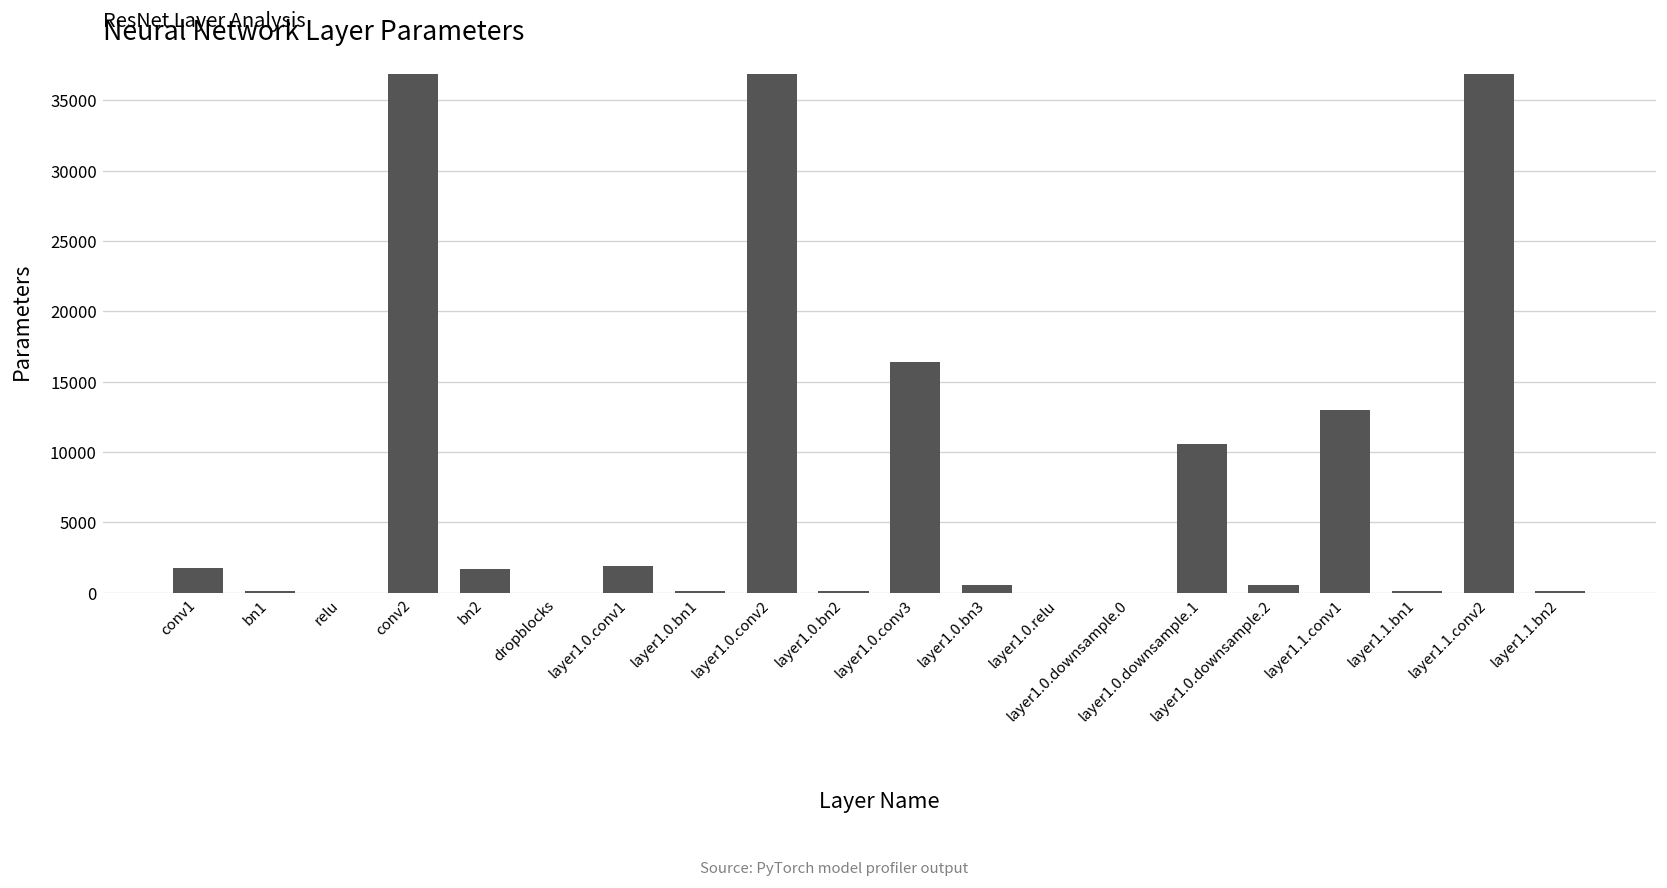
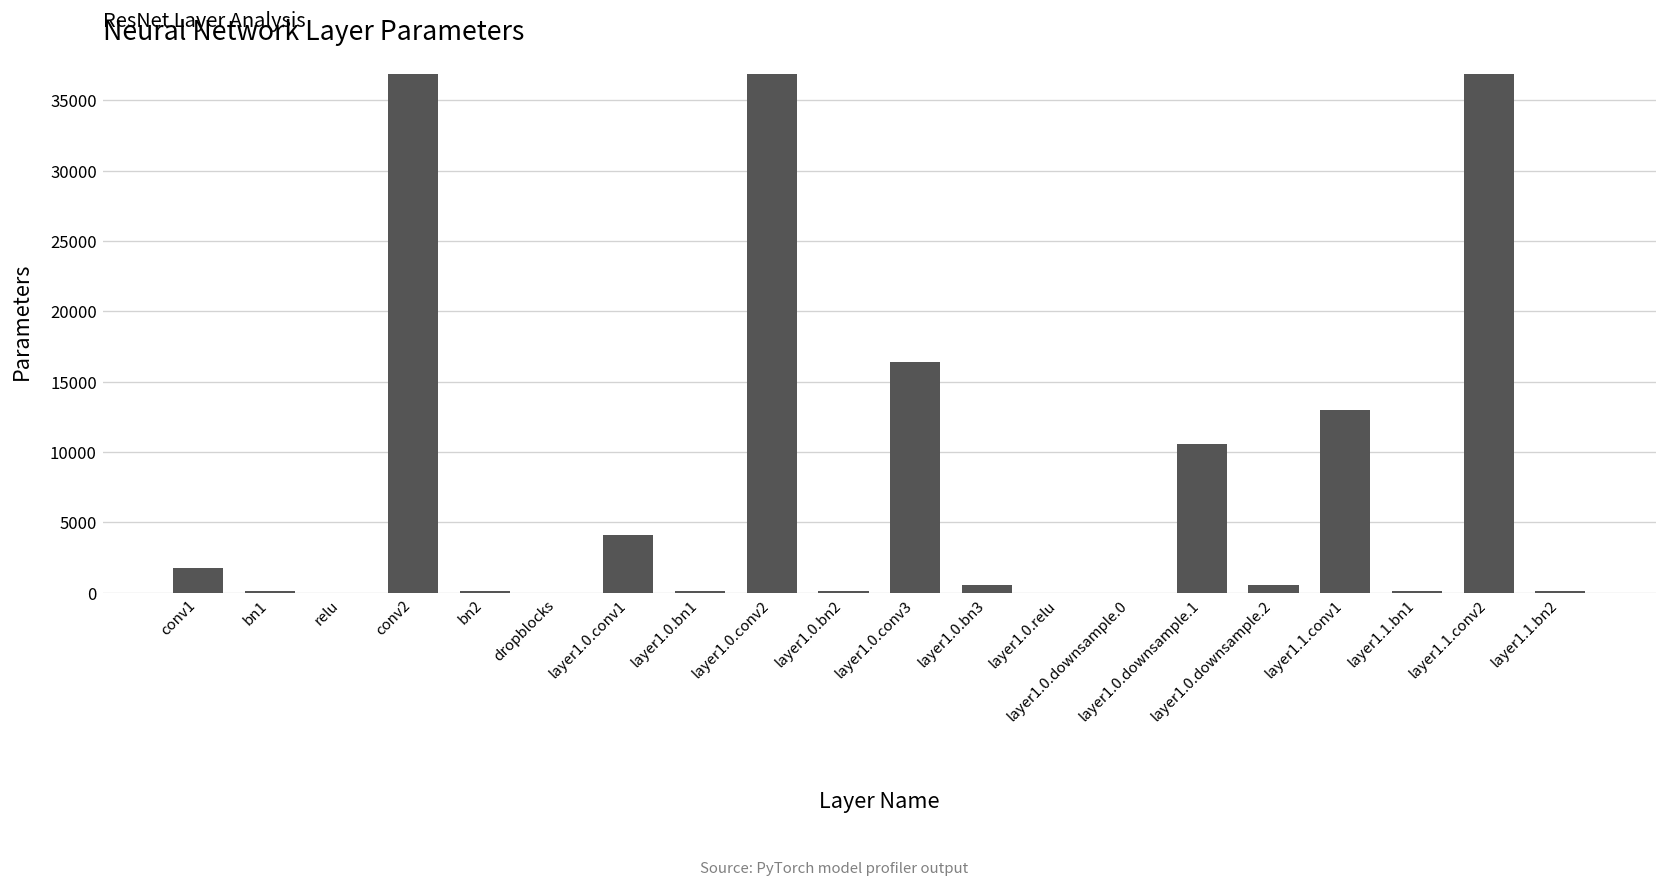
bn2: 1600 -> 100
layer1.0.conv1: 1900 -> 4100
